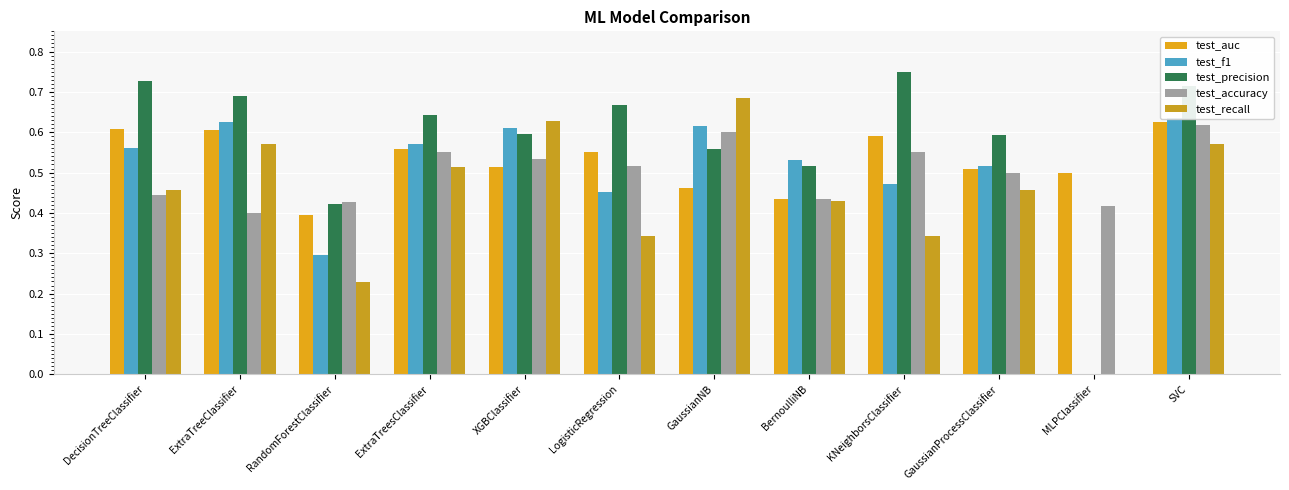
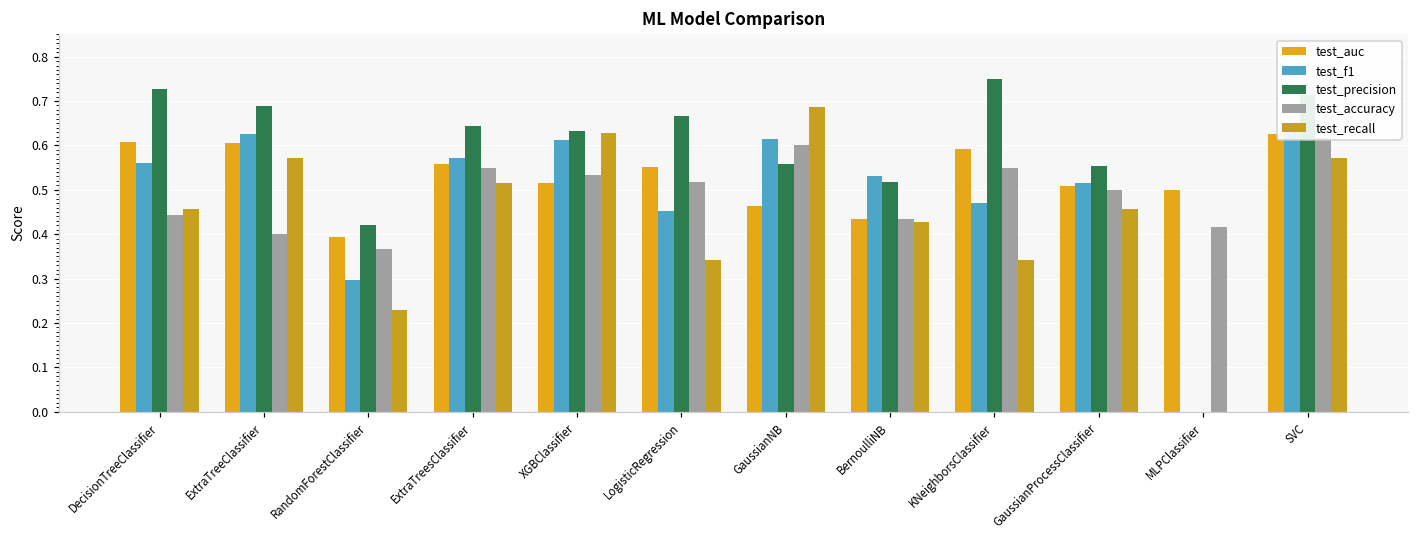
test_accuracy, RandomForestClassifier: 0.43 -> 0.37
test_precision, XGBClassifier: 0.59 -> 0.63
test_precision, GaussianProcessClassifier: 0.59 -> 0.55
